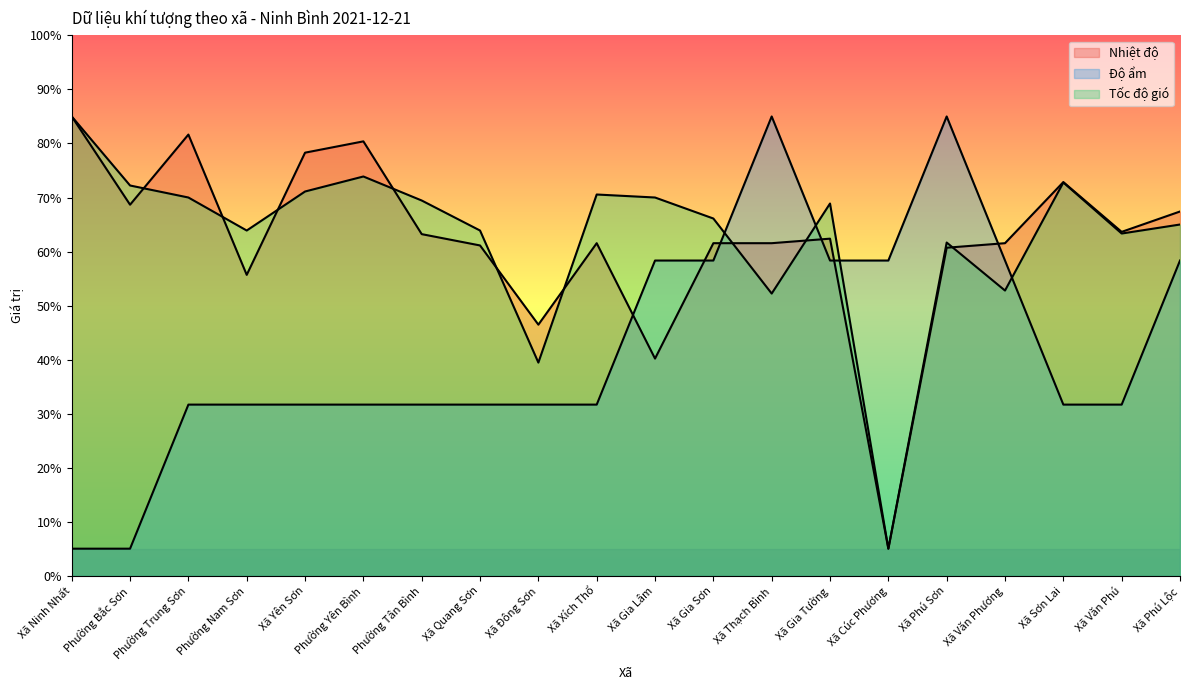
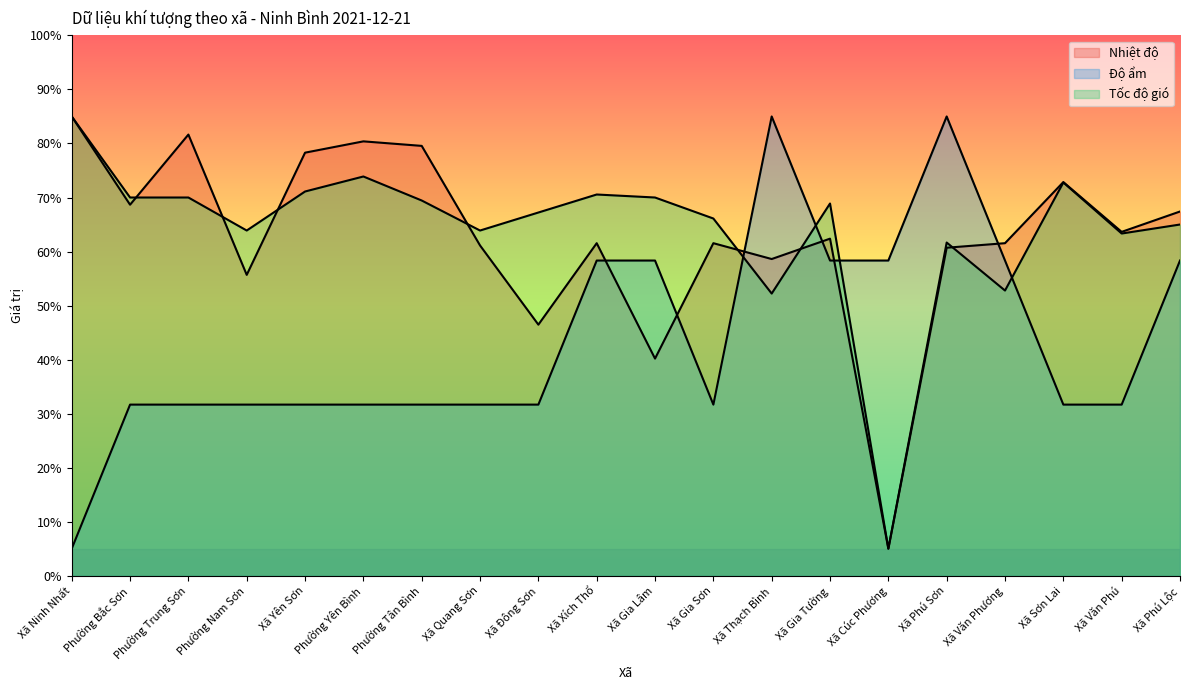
Độ ẩm, Phường Bắc Sơn: 5% -> 32%
Tốc độ gió, Phường Bắc Sơn: 72% -> 70%
Nhiệt độ, Phường Tân Bình: 63% -> 80%
Tốc độ gió, Xã Đông Sơn: 39% -> 67%
Độ ẩm, Xã Xích Thổ: 32% -> 58%
Độ ẩm, Xã Gia Sơn: 58% -> 32%
Nhiệt độ, Xã Thạch Bình: 62% -> 59%
